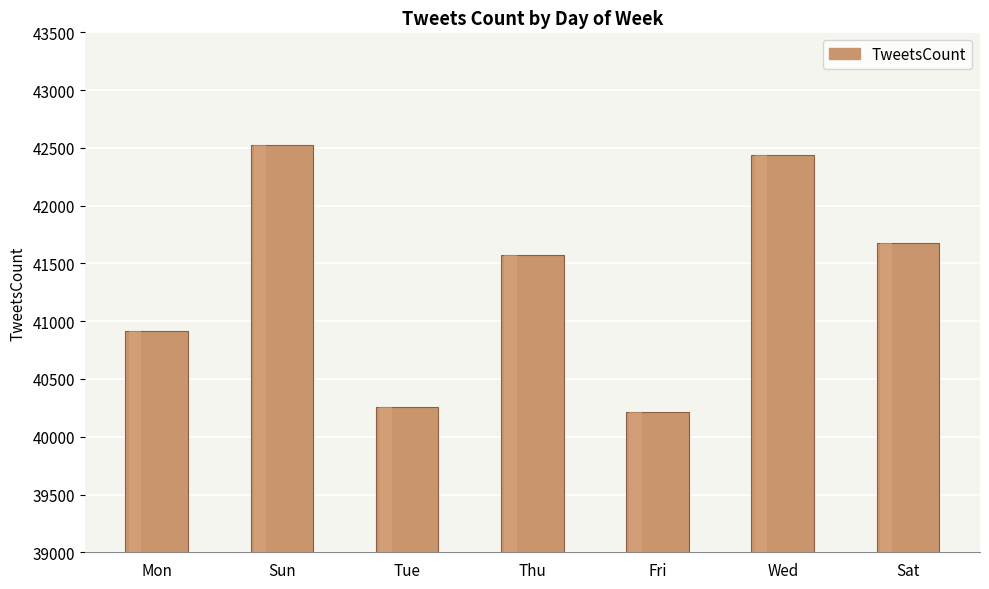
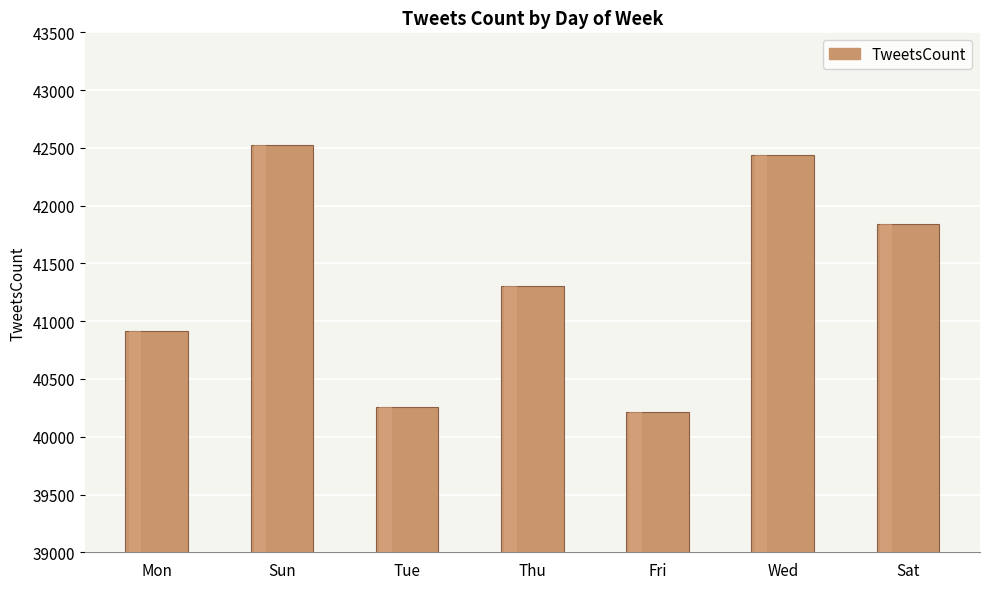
Thu: 41580 -> 41310
Sat: 41680 -> 41840
